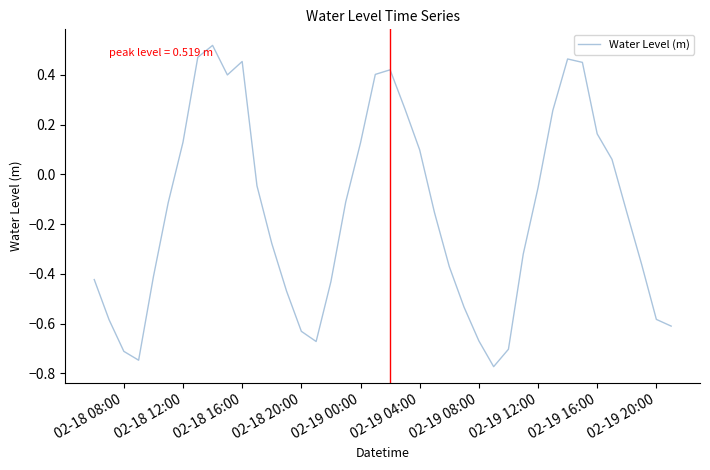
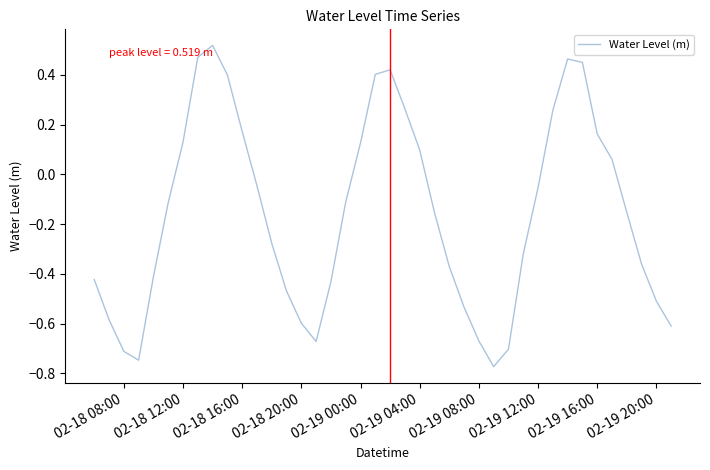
02-18 16:00: 0.45 -> 0.17
02-18 20:00: -0.63 -> -0.60
02-19 20:00: -0.58 -> -0.51
